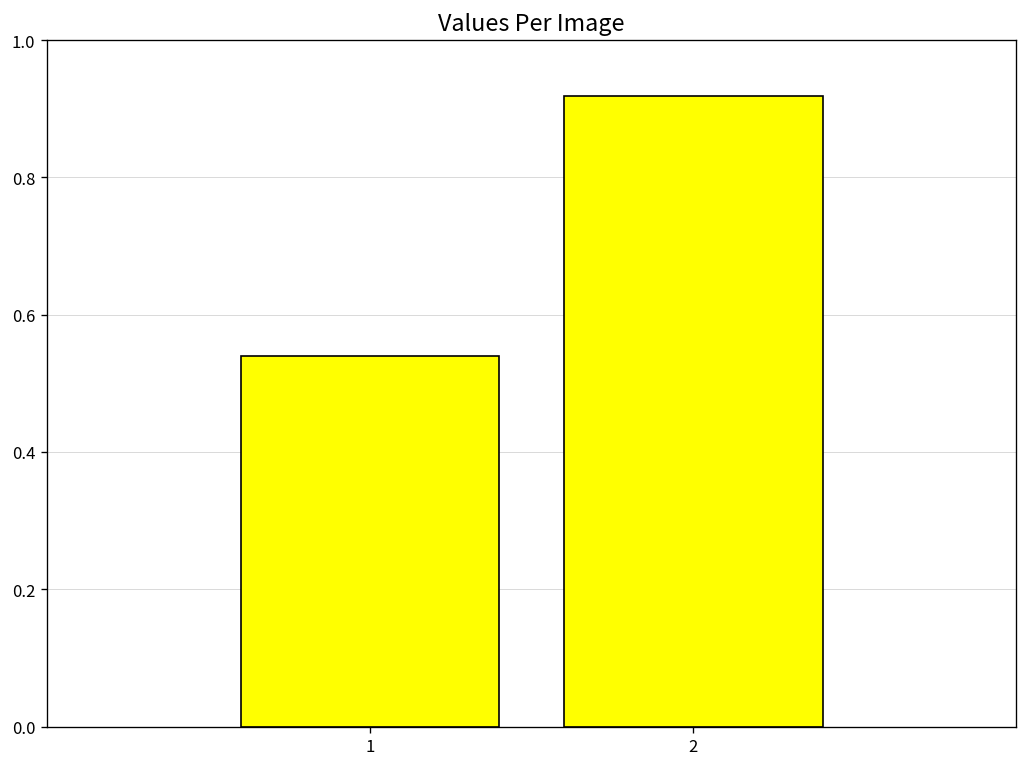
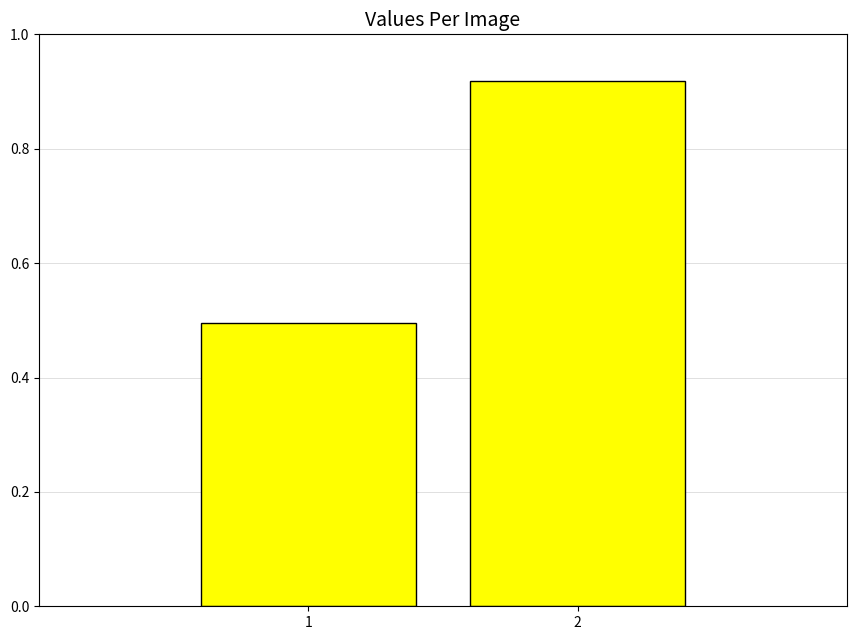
1: 0.54 -> 0.49
